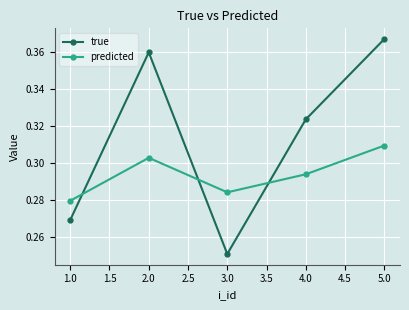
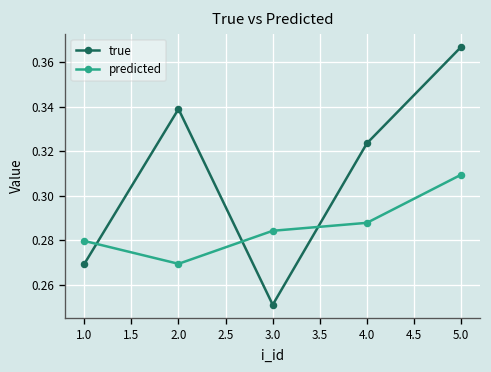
true, 2.0: 0.360 -> 0.339
predicted, 2.0: 0.303 -> 0.269
predicted, 4.0: 0.294 -> 0.288
